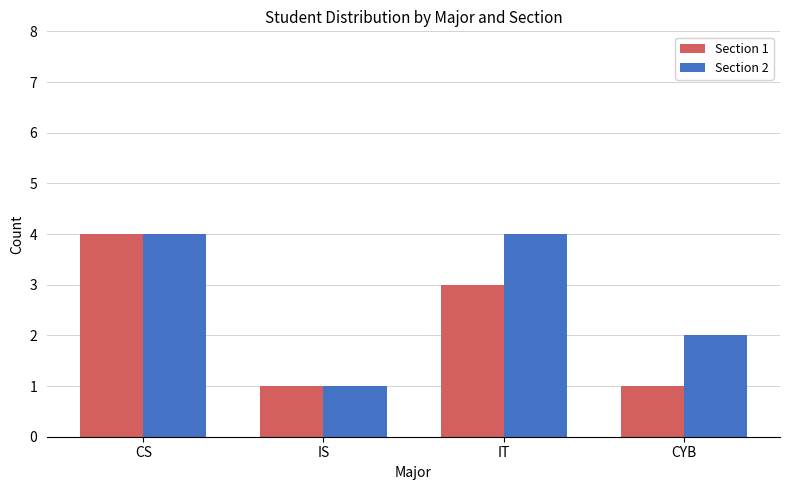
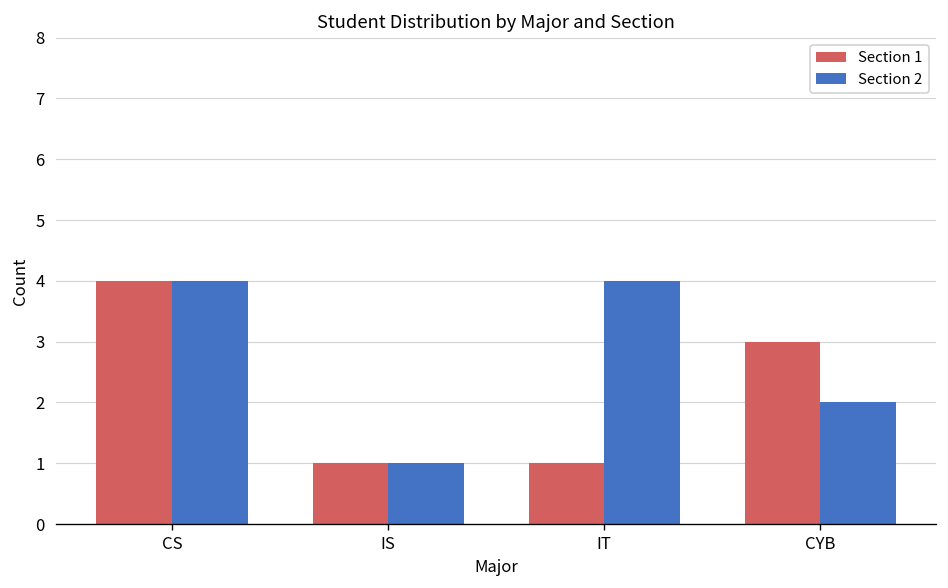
Section 1, IT: 3 -> 1
Section 1, CYB: 1 -> 3
